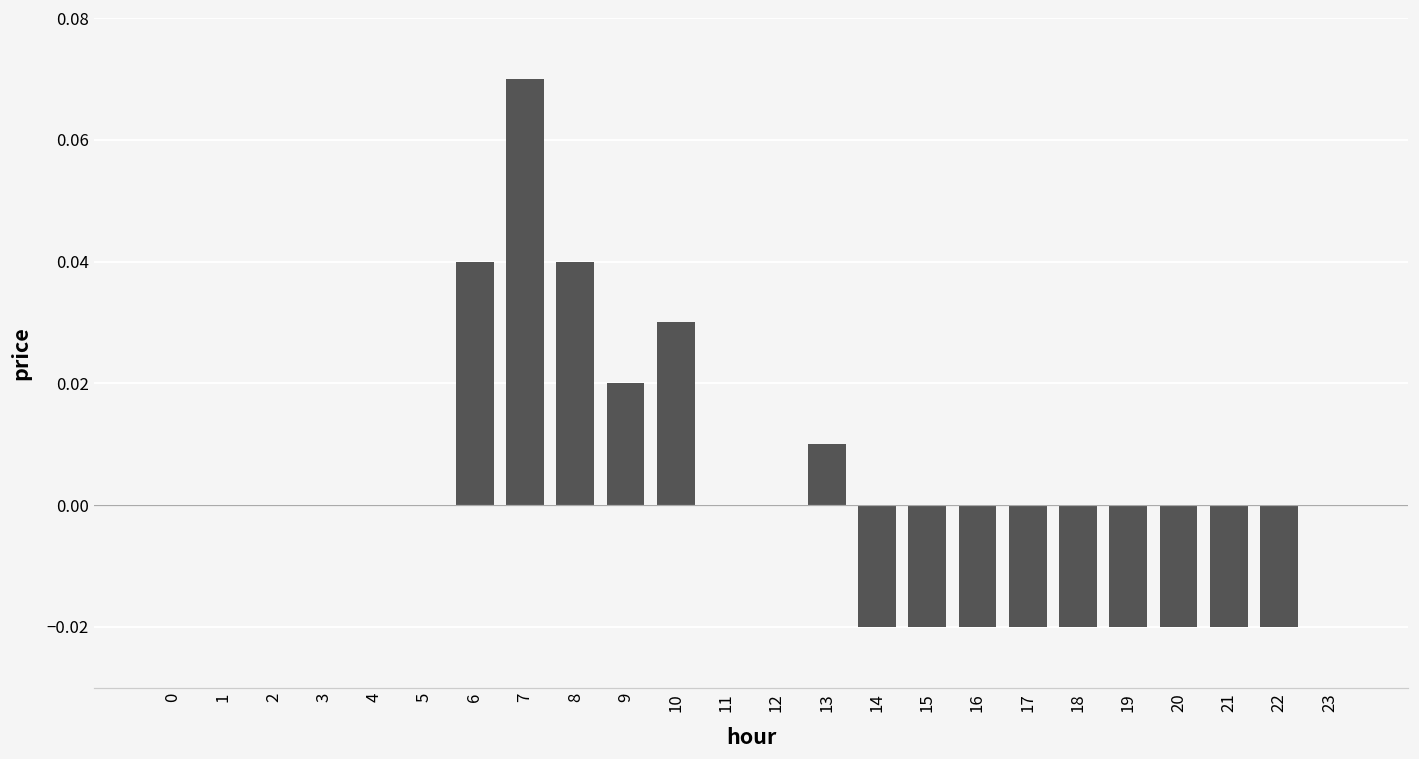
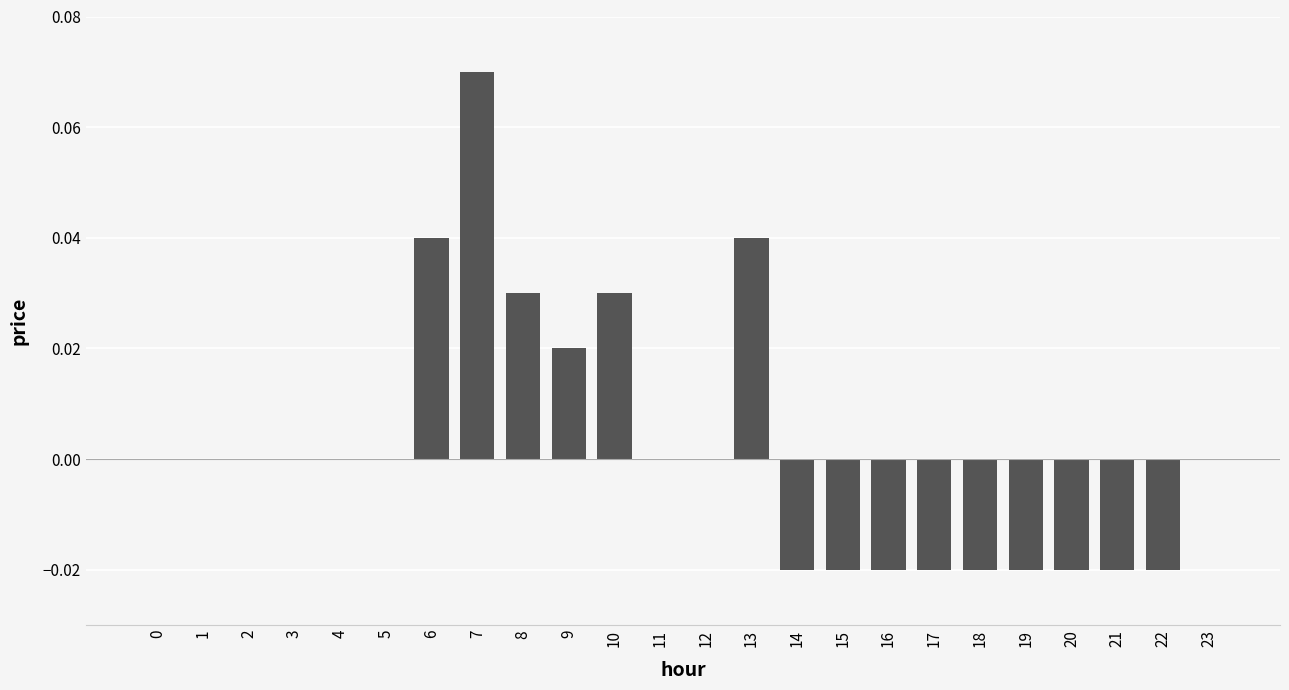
8: 0.04 -> 0.03
13: 0.01 -> 0.04
